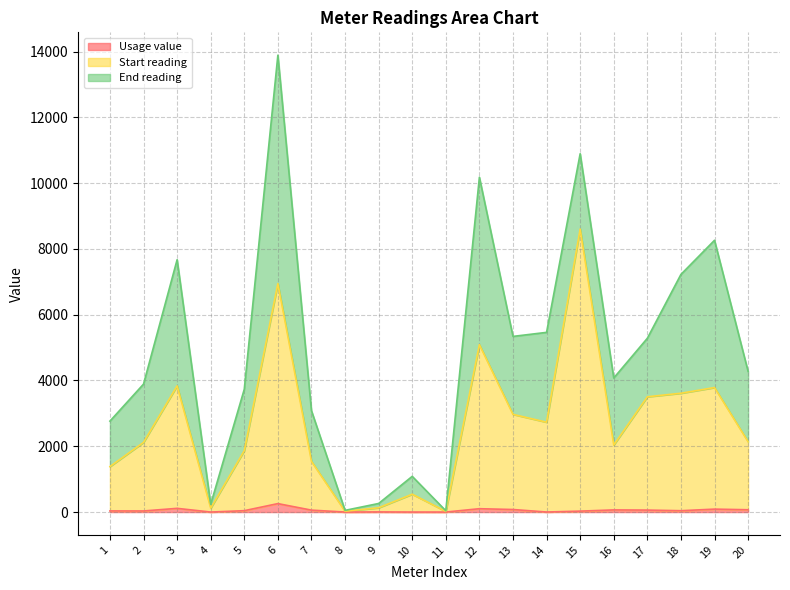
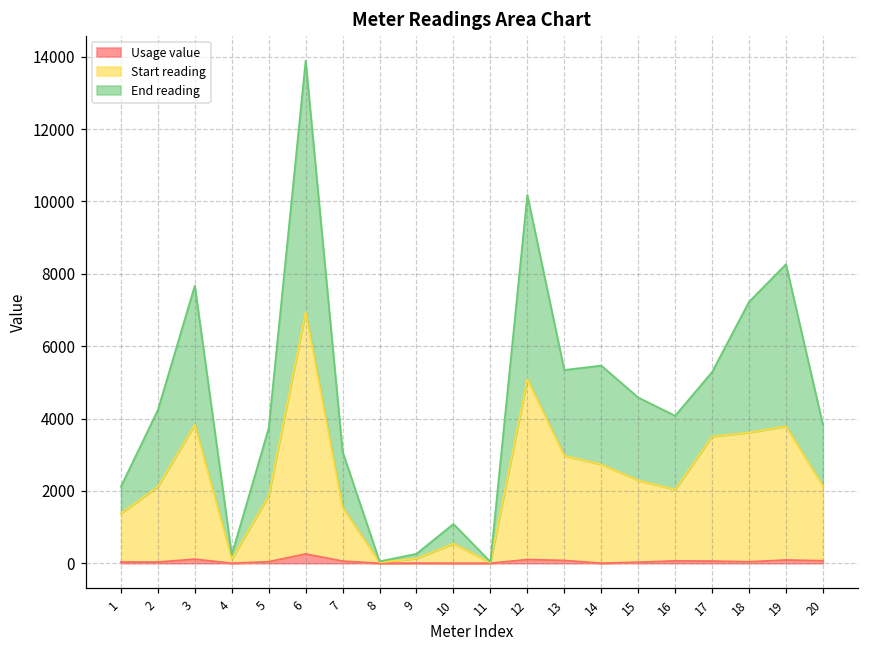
End reading, 1: 1400 -> 700
End reading, 2: 1800 -> 2100
Start reading, 15: 8600 -> 2300
End reading, 20: 2100 -> 1700
